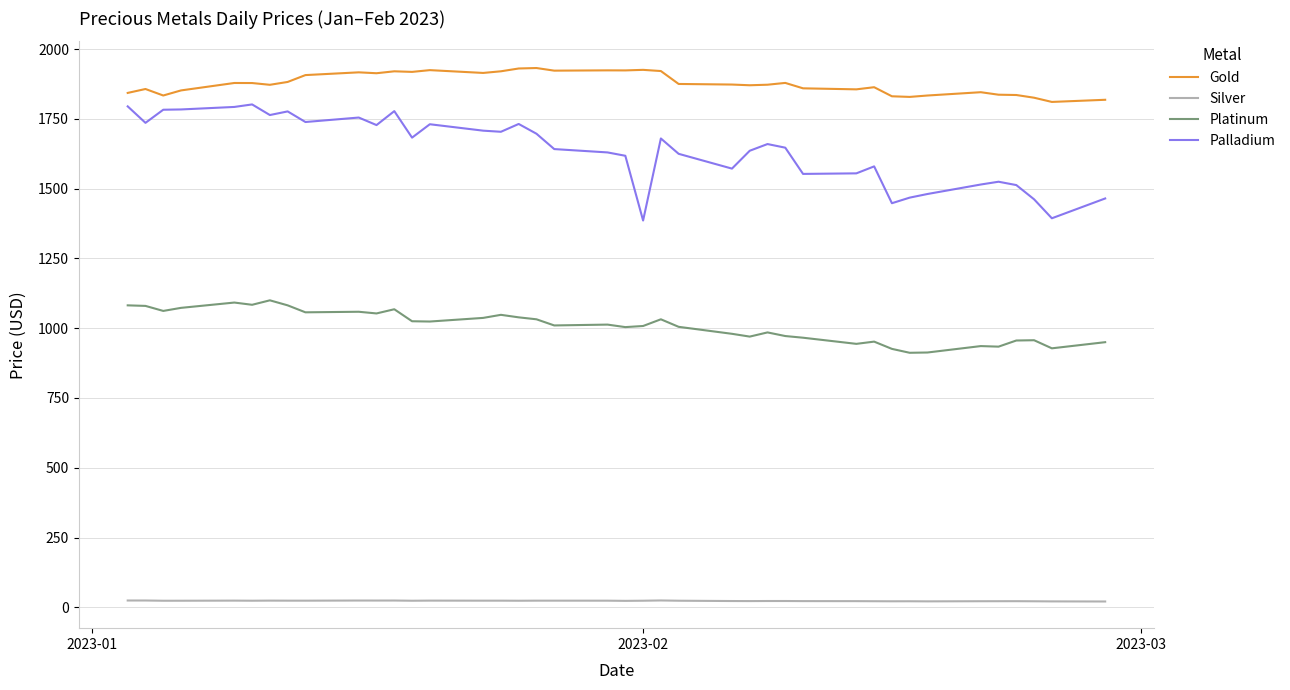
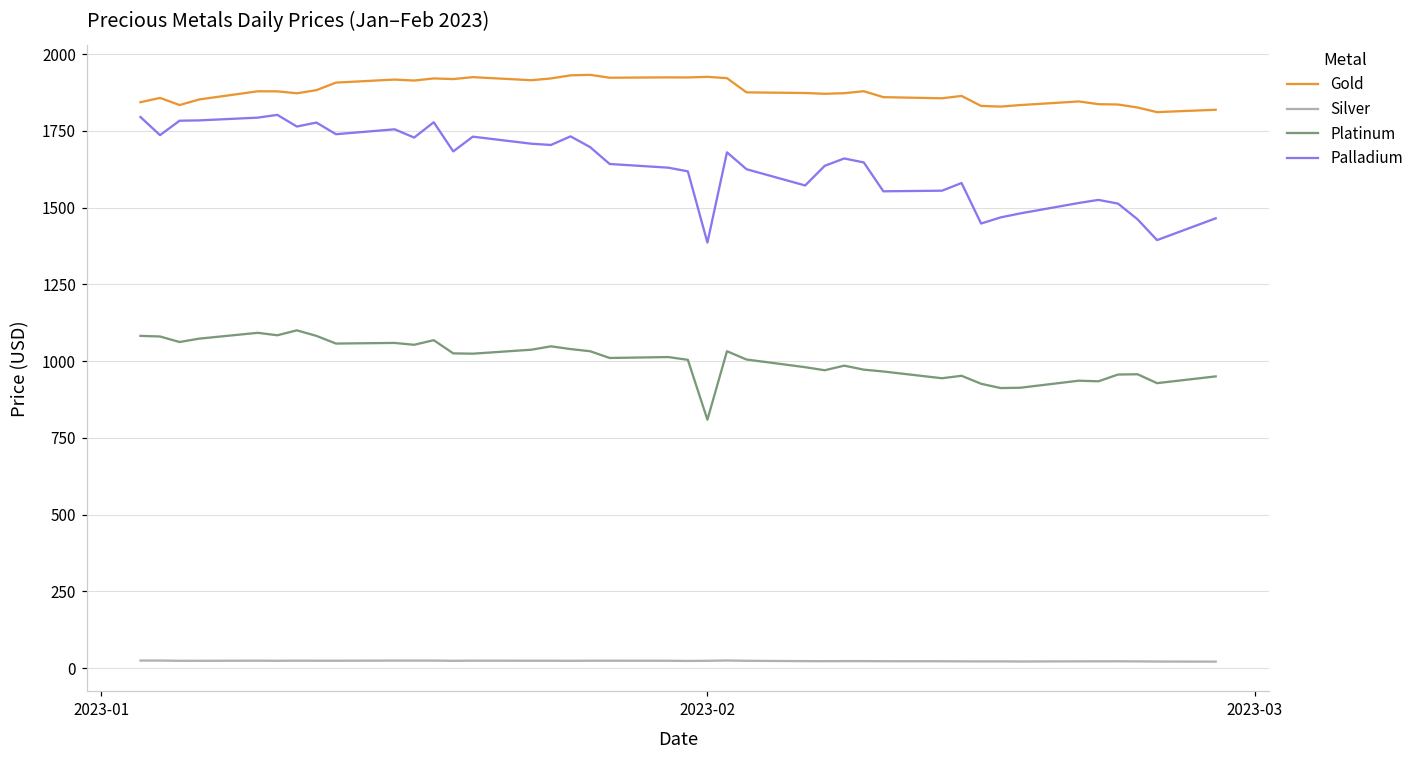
Platinum, 2023-02: 1010 -> 810
